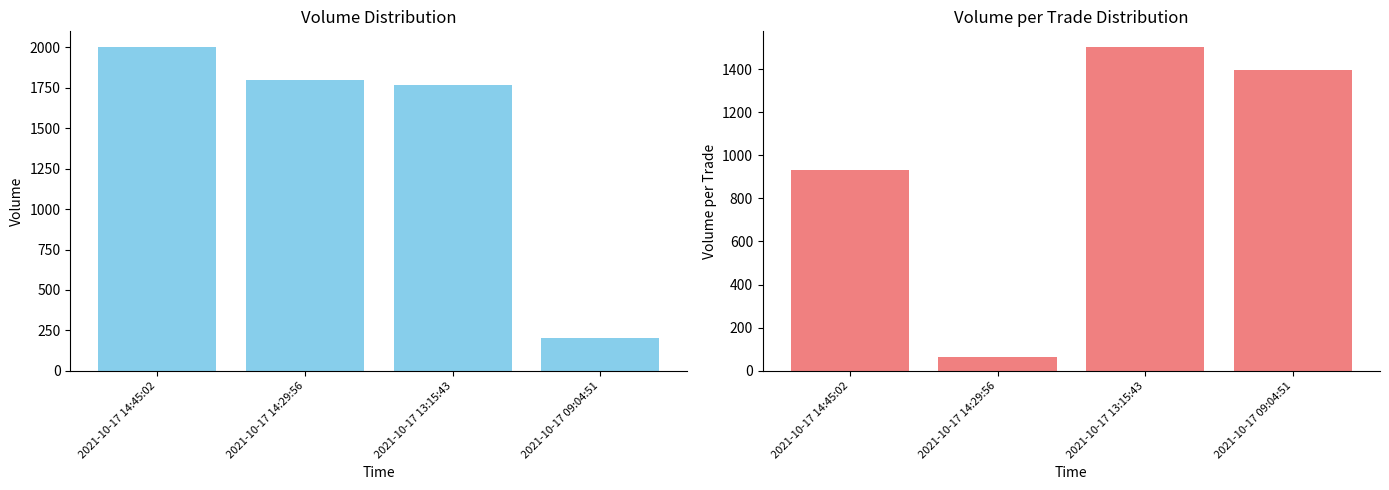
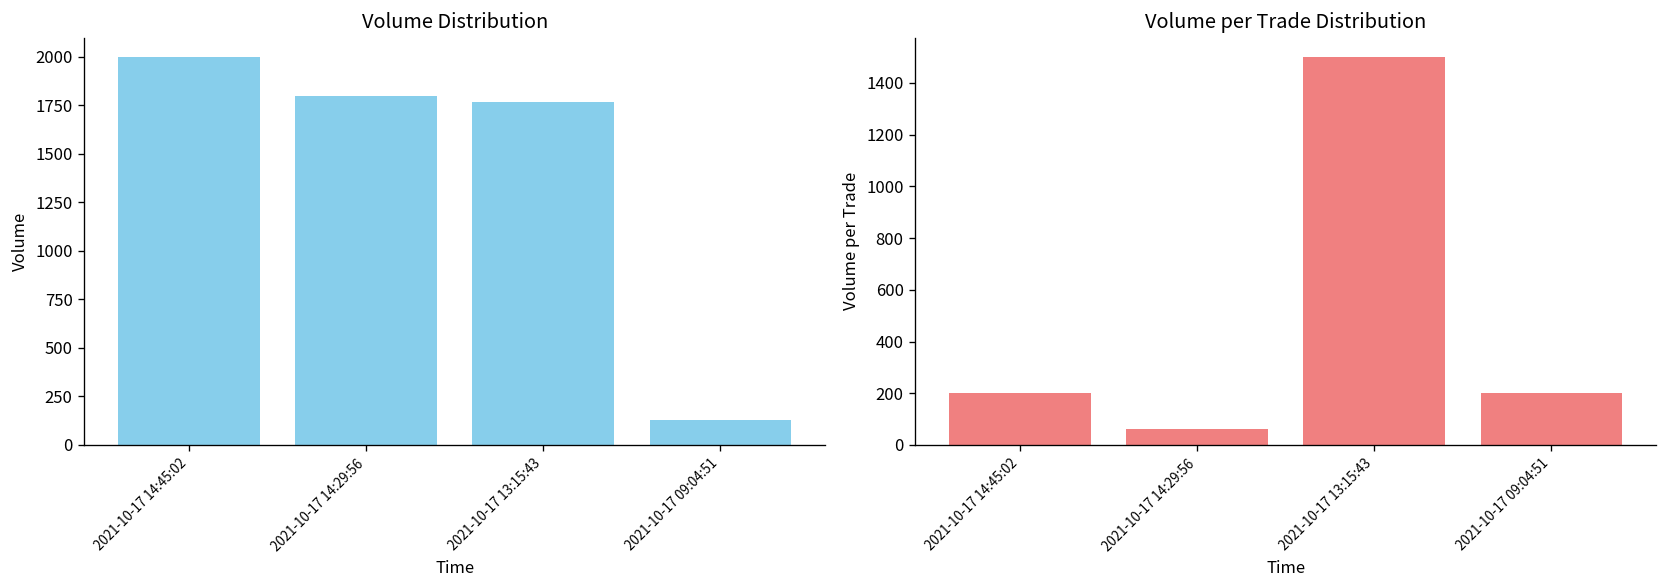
Volume Distribution, 2021-10-17 09:04:51: 200 -> 130
Volume per Trade Distribution, 2021-10-17 14:45:02: 930 -> 200
Volume per Trade Distribution, 2021-10-17 09:04:51: 1400 -> 200
